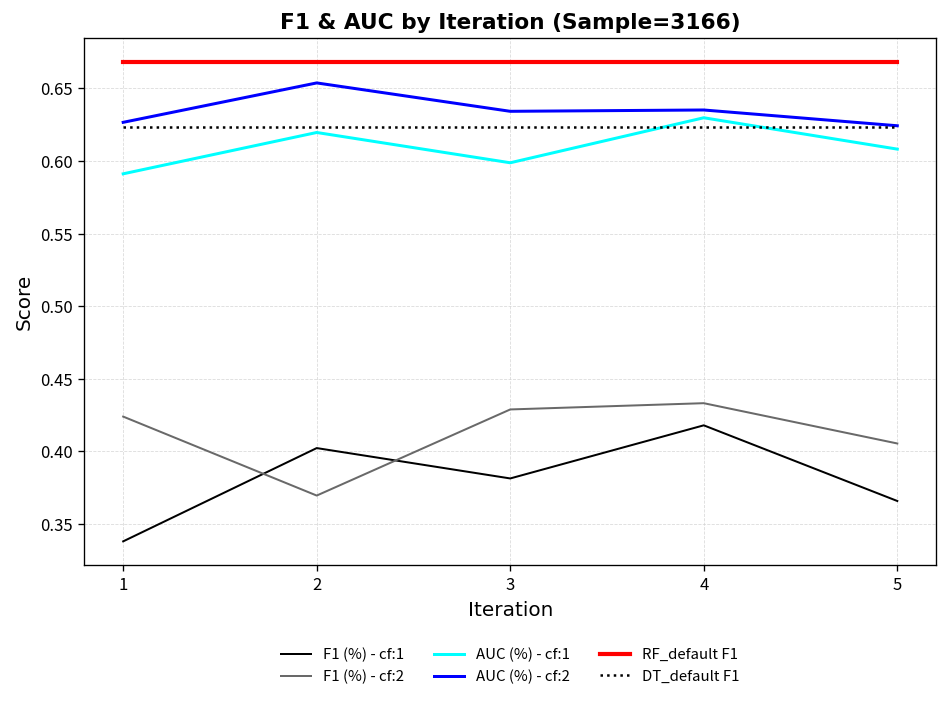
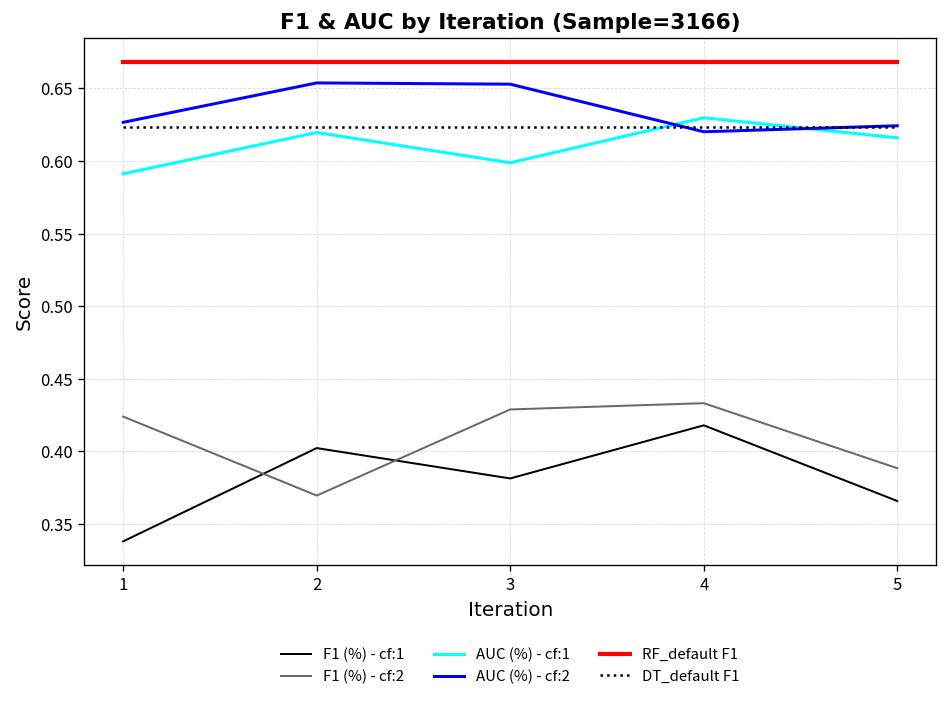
AUC (%) - cf:2, 3: 0.634 -> 0.653
AUC (%) - cf:2, 4: 0.635 -> 0.620
F1 (%) - cf:2, 5: 0.405 -> 0.388
AUC (%) - cf:1, 5: 0.608 -> 0.616
